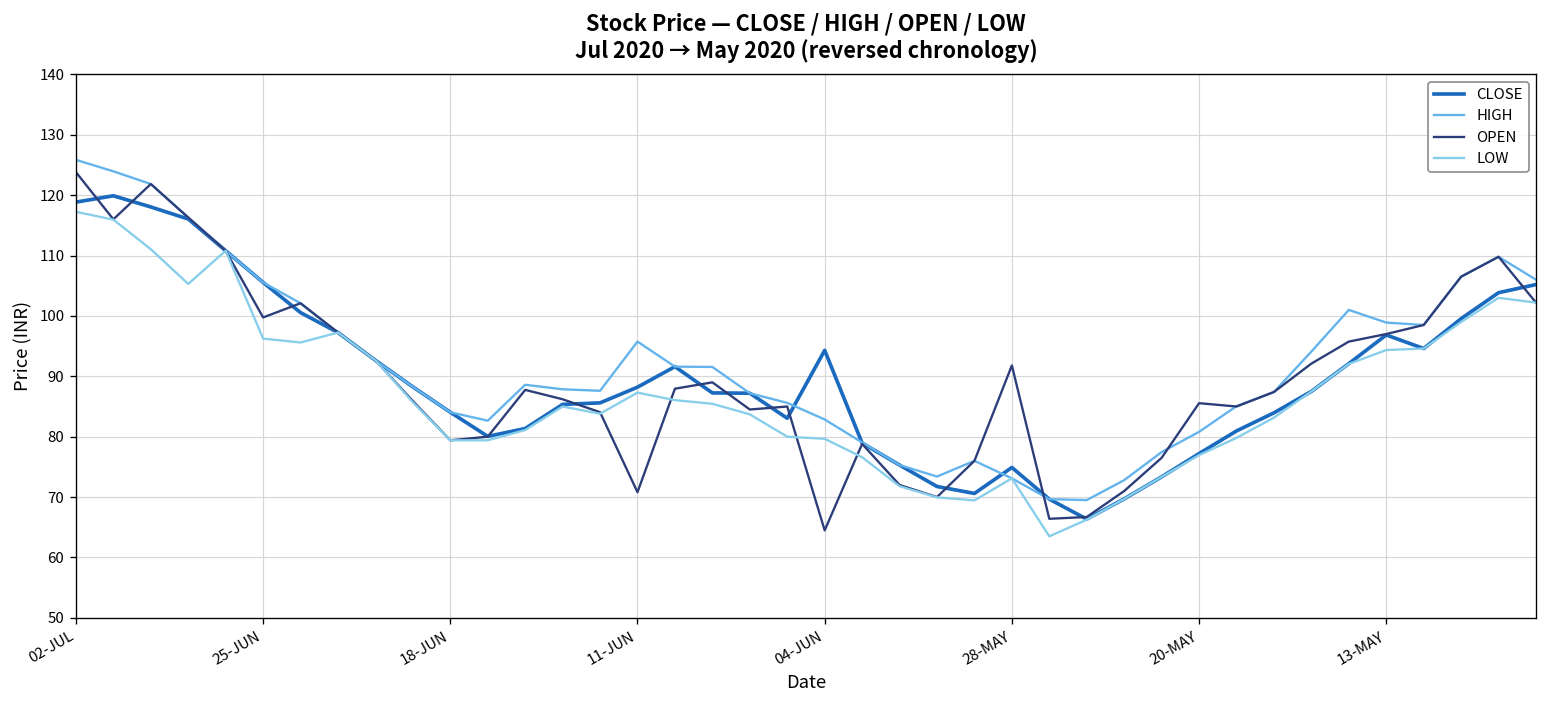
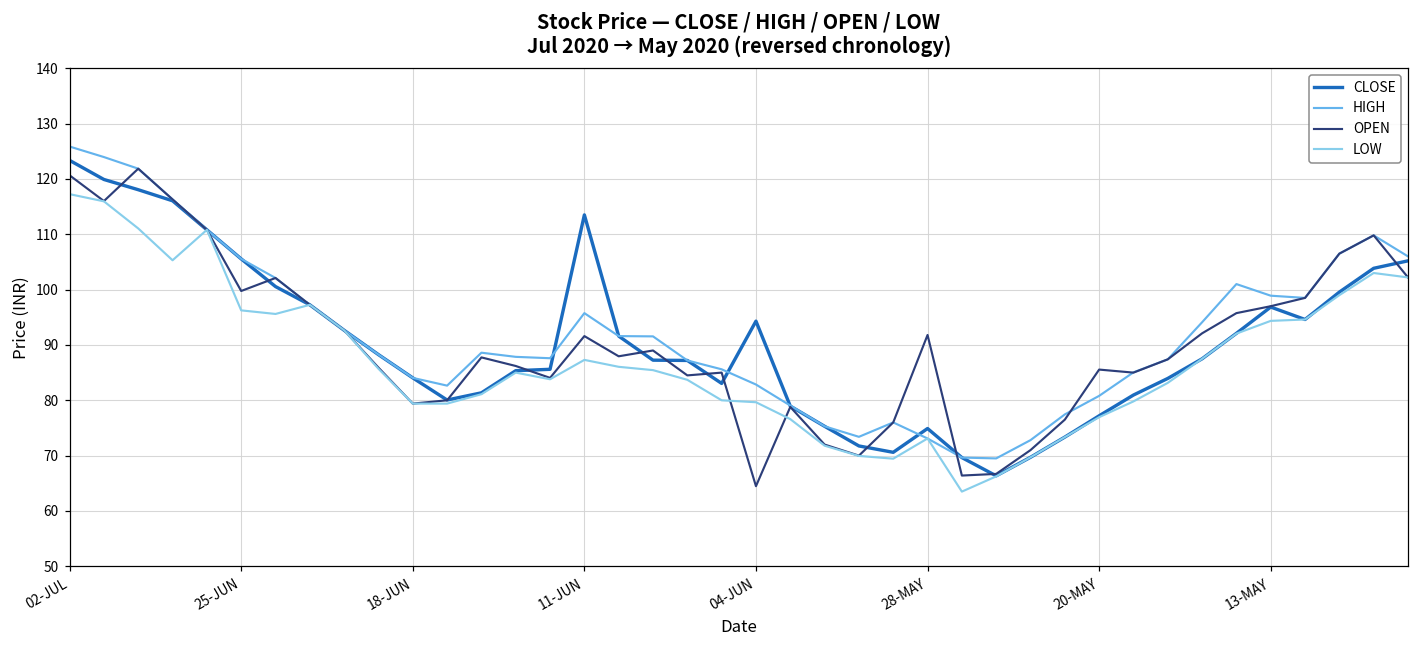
CLOSE, 02-JUL: 119 -> 123
OPEN, 02-JUL: 124 -> 121
CLOSE, 11-JUN: 88 -> 114
OPEN, 11-JUN: 71 -> 92
